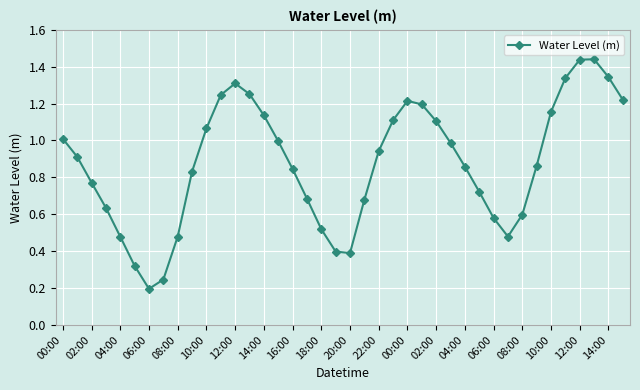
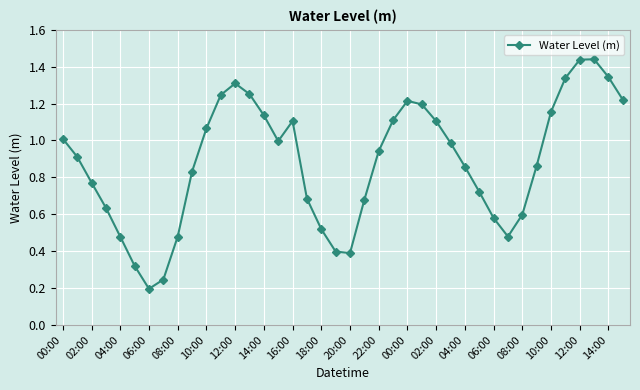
16:00: 0.85 -> 1.11
